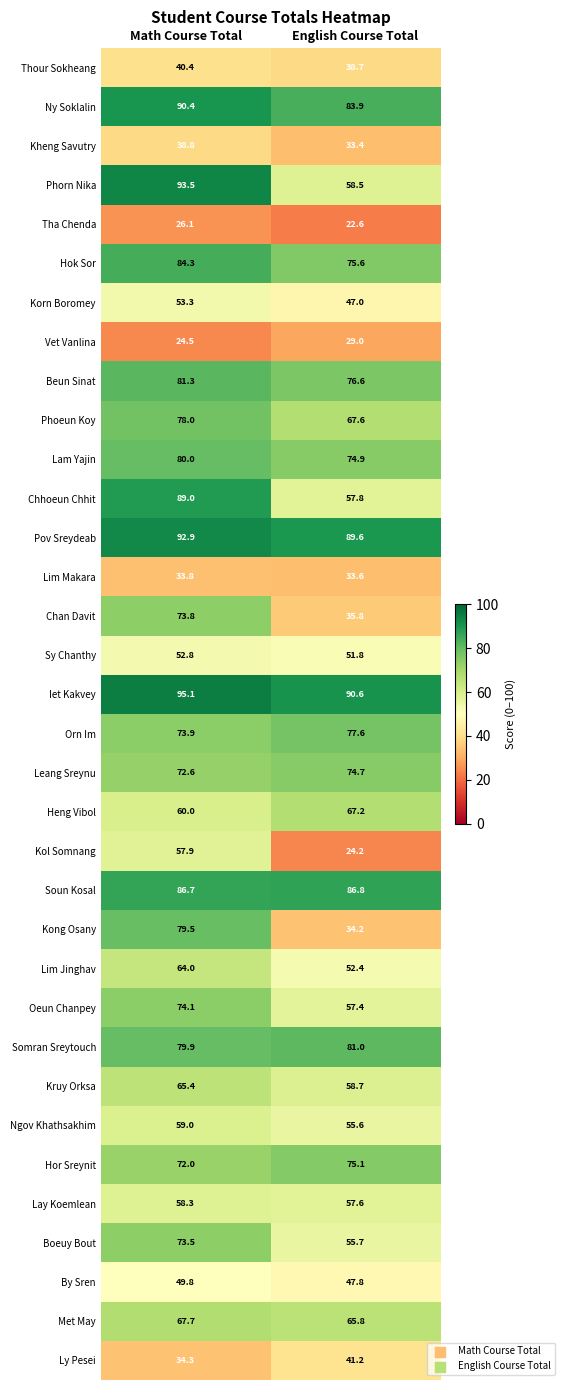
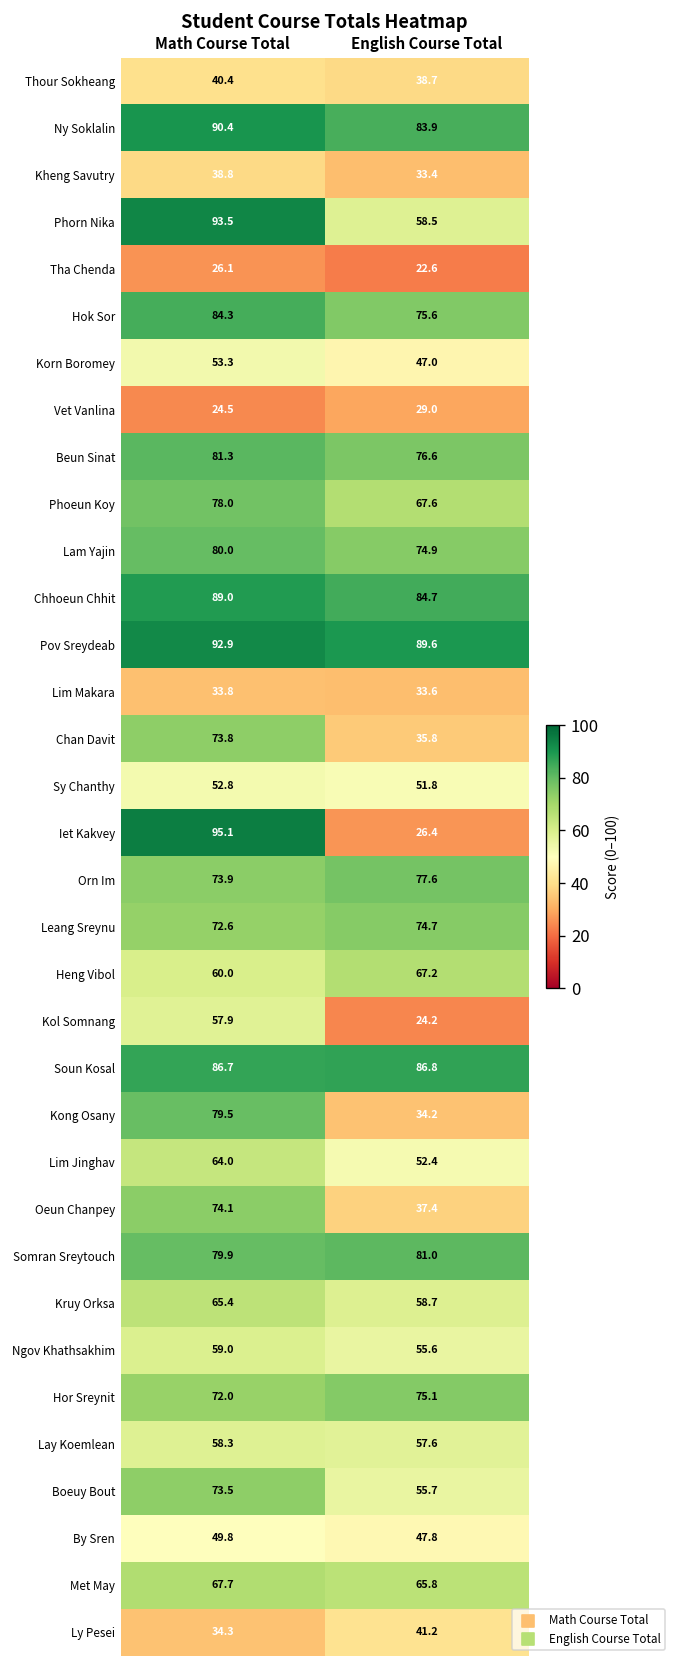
Chhoeun Chhit, English Course Total: 57.8 -> 84.7
Iet Kakvey, English Course Total: 90.6 -> 26.4
Oeun Chanpey, English Course Total: 57.4 -> 37.4
